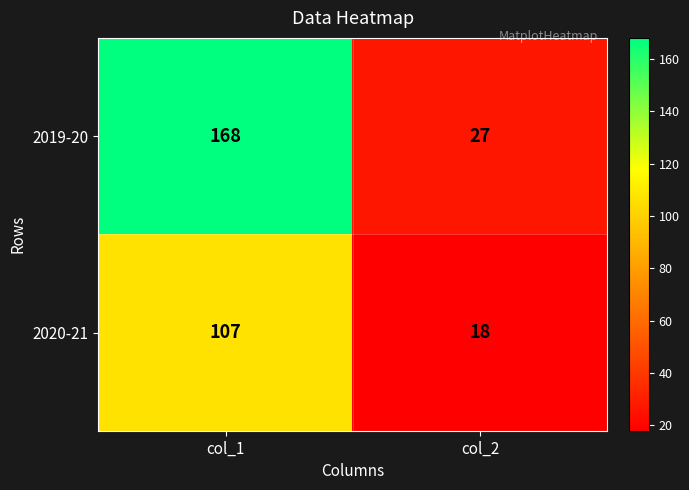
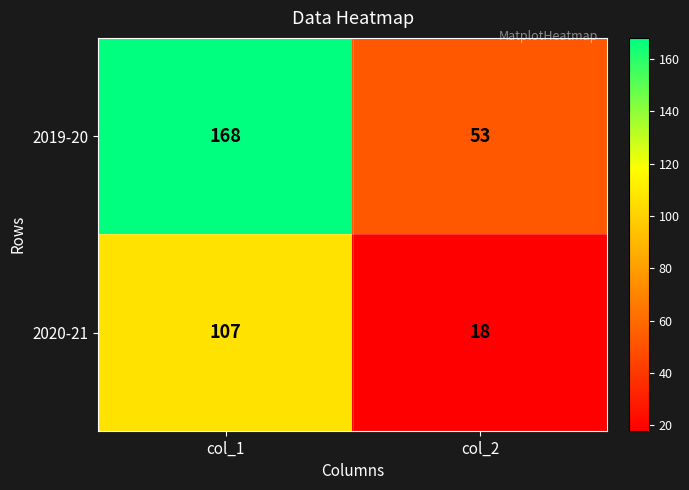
2019-20, col_2: 27 -> 53
